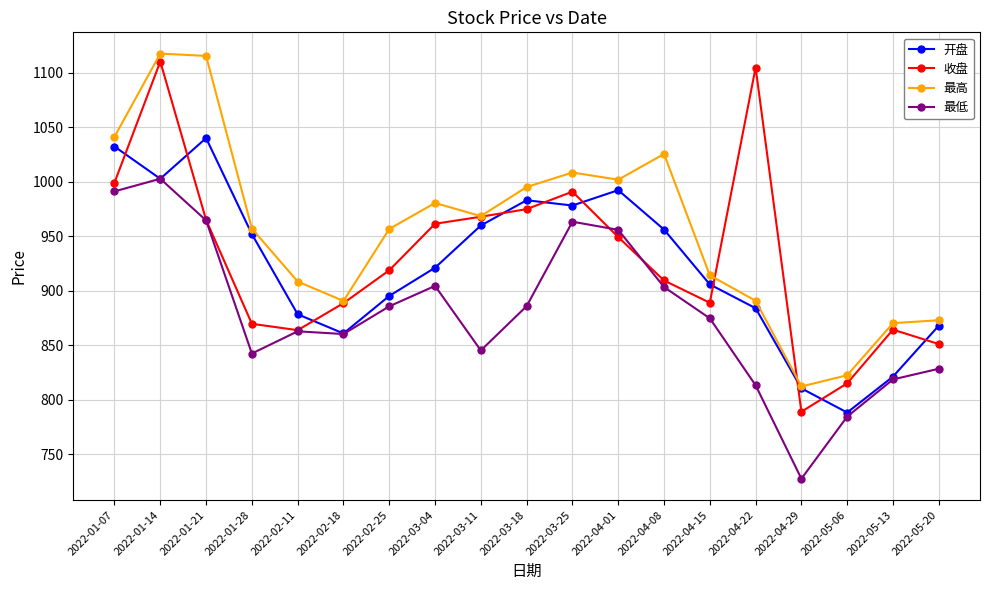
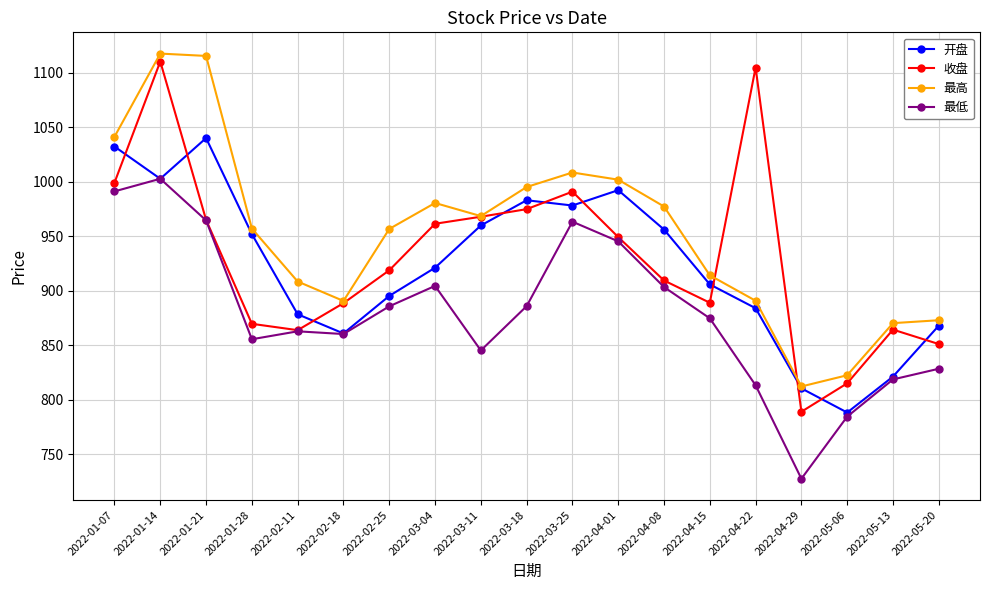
最低, 2022-01-28: 842 -> 855
最低, 2022-04-01: 956 -> 945
最高, 2022-04-08: 1025 -> 977
